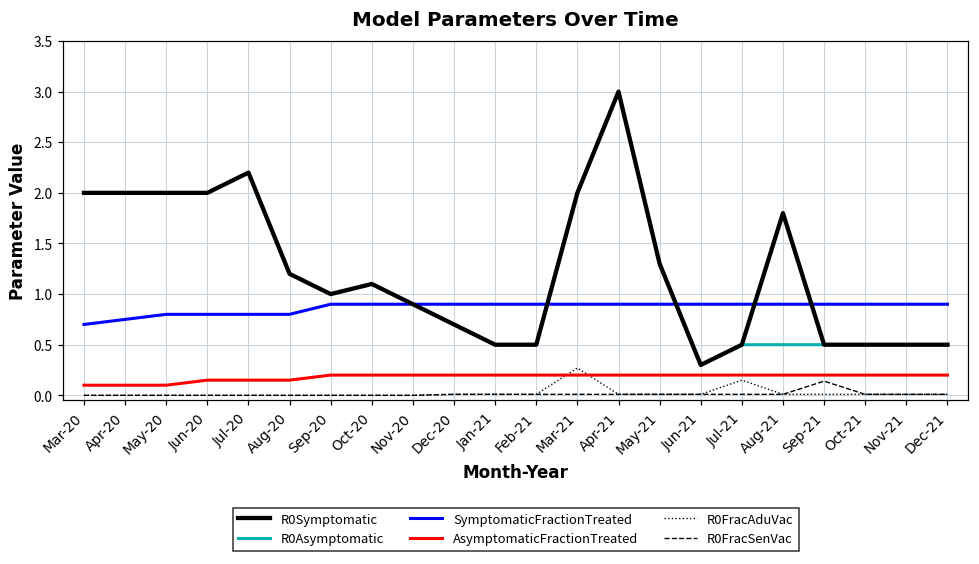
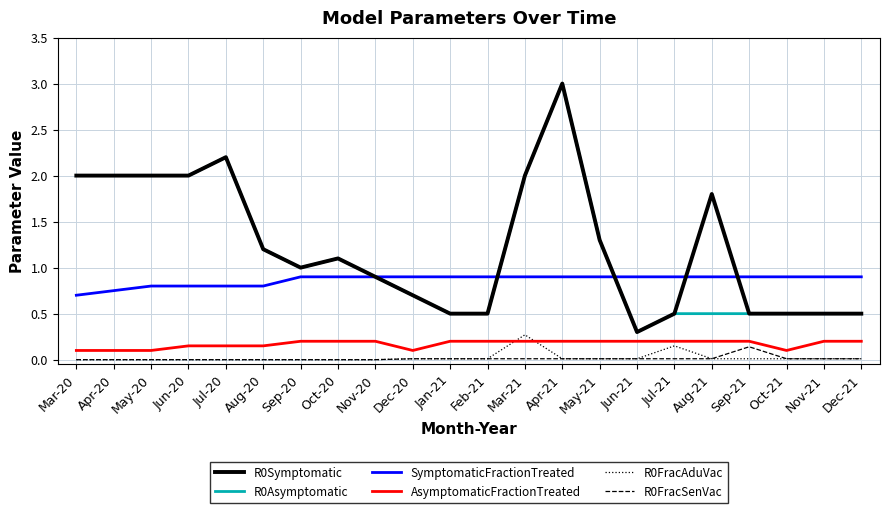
AsymptomaticFractionTreated, Dec-20: 0.2 -> 0.1
AsymptomaticFractionTreated, Oct-21: 0.2 -> 0.1
